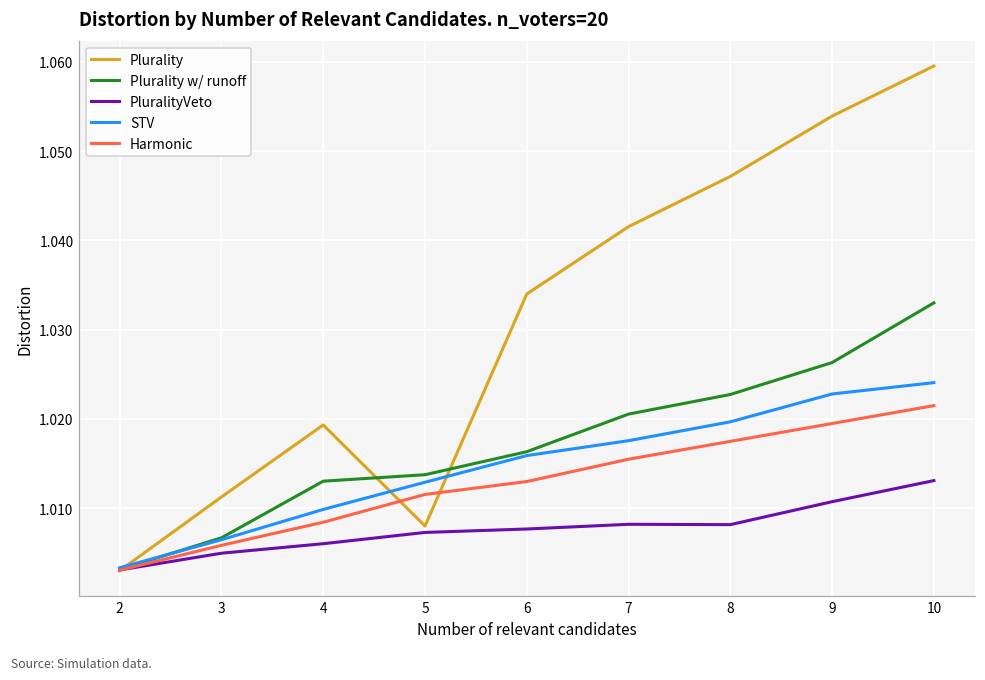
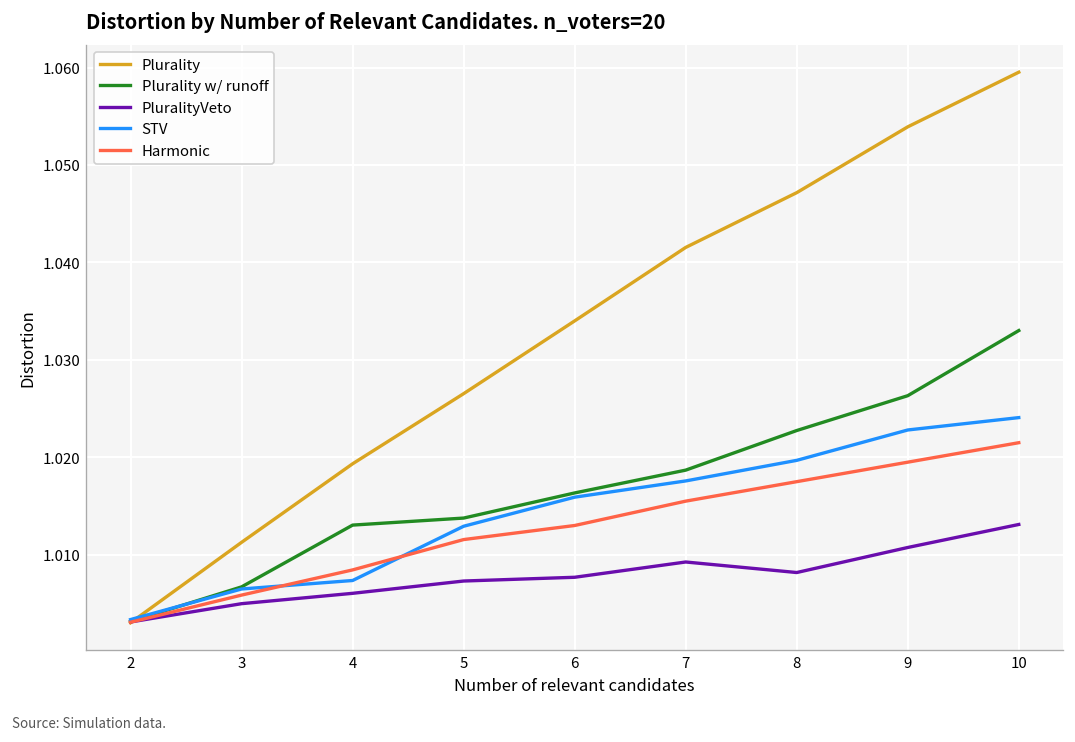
STV, 4: 1.010 -> 1.007
Plurality, 5: 1.008 -> 1.027
Plurality w/ runoff, 7: 1.021 -> 1.019
PluralityVeto, 7: 1.008 -> 1.009
